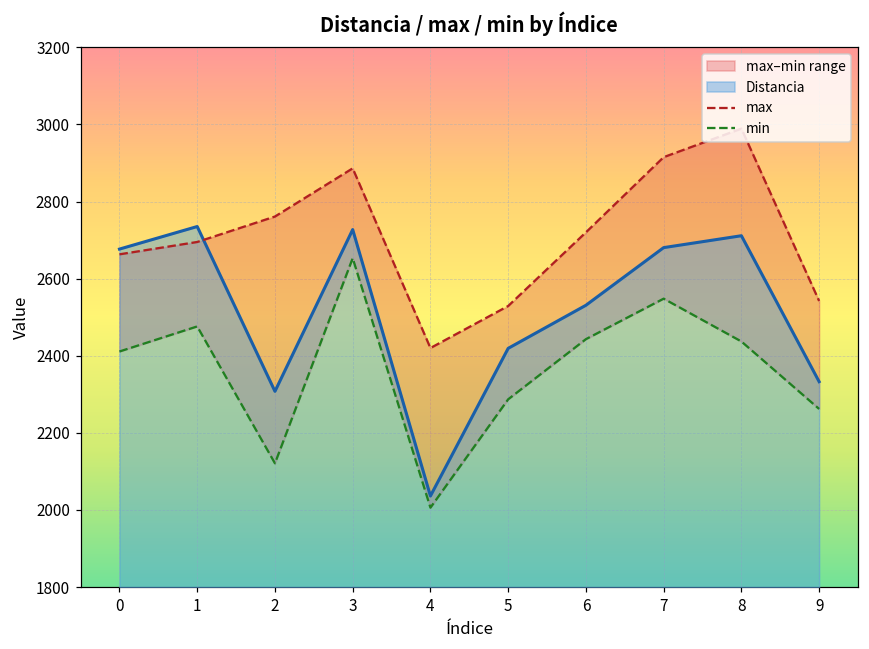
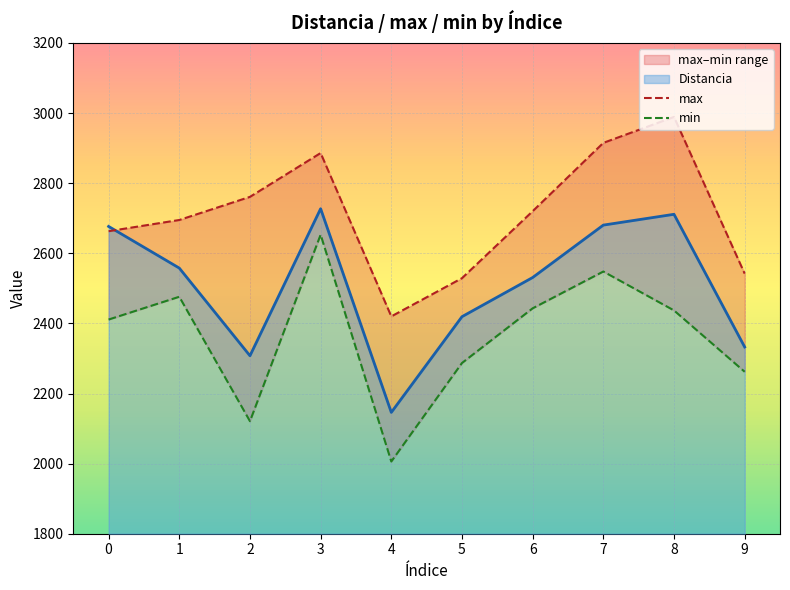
Distancia, 1: 2740 -> 2560
Distancia, 4: 2040 -> 2150
